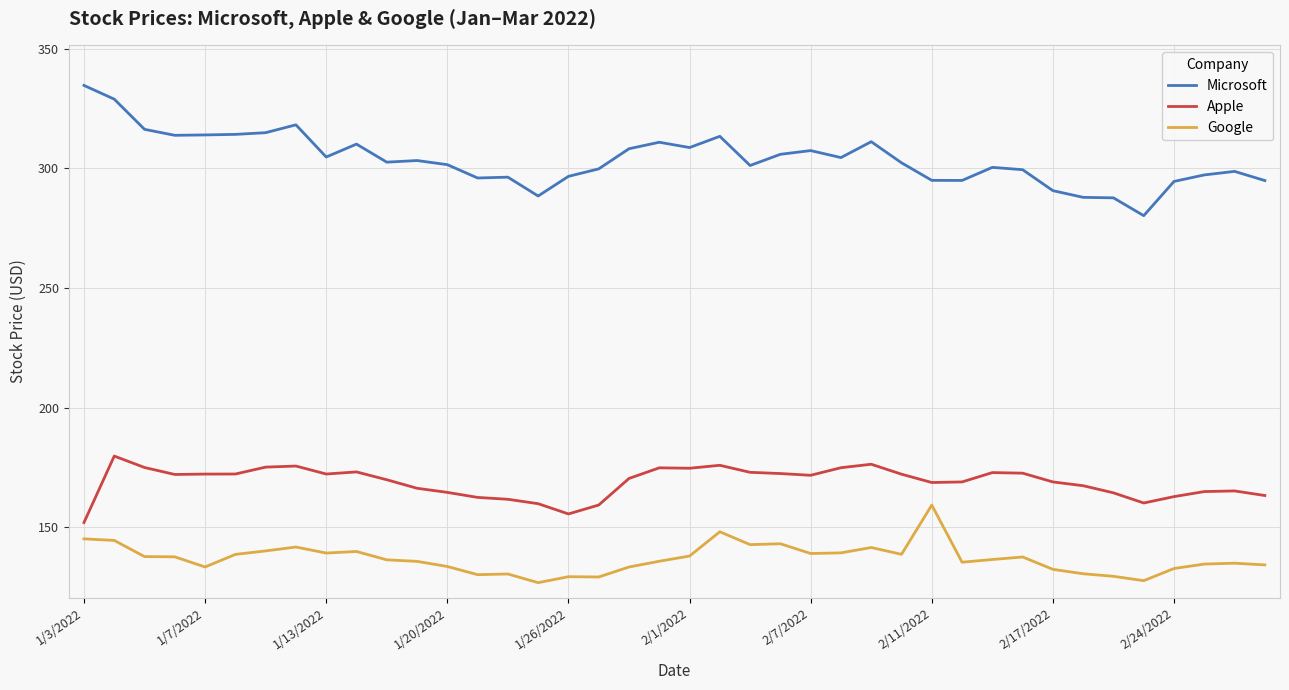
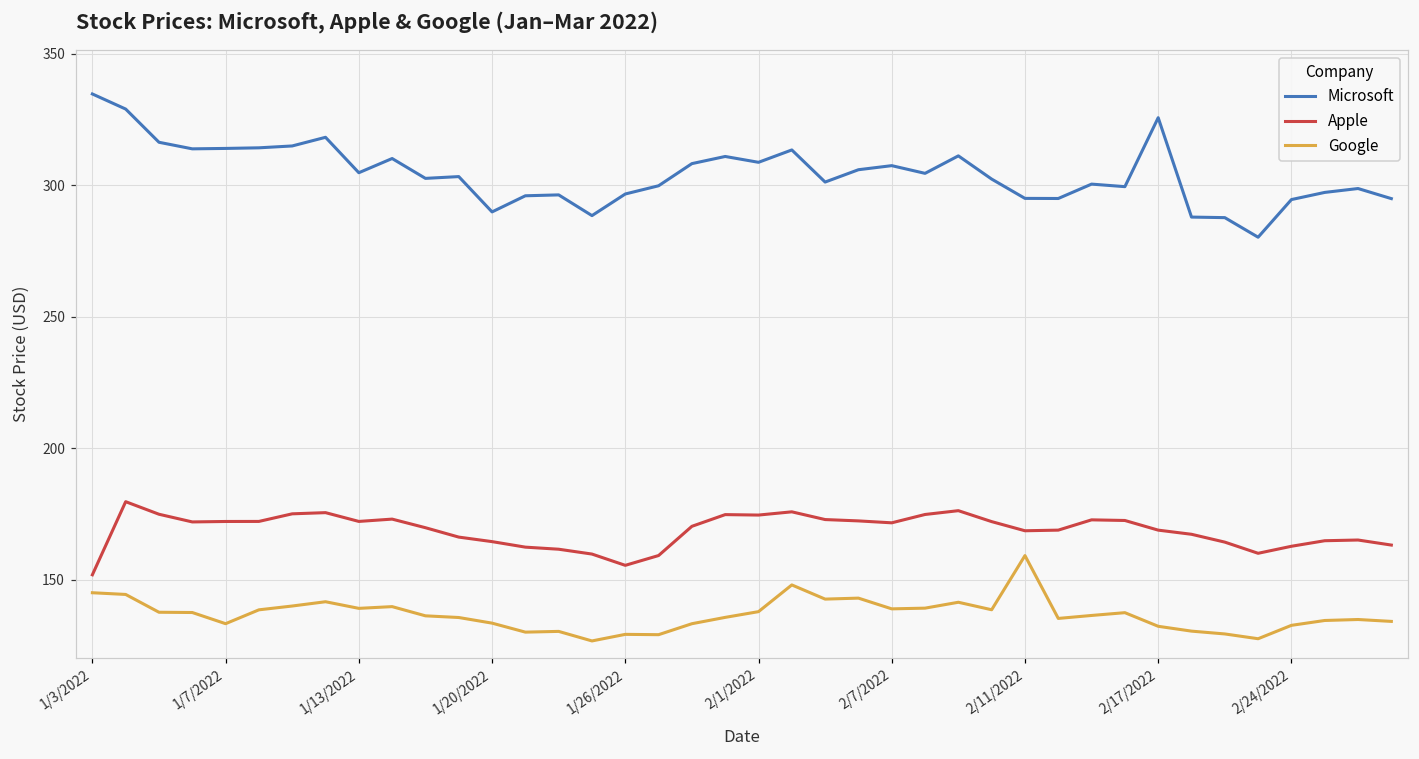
Microsoft, 1/20/2022: 302 -> 290
Microsoft, 2/17/2022: 291 -> 326
